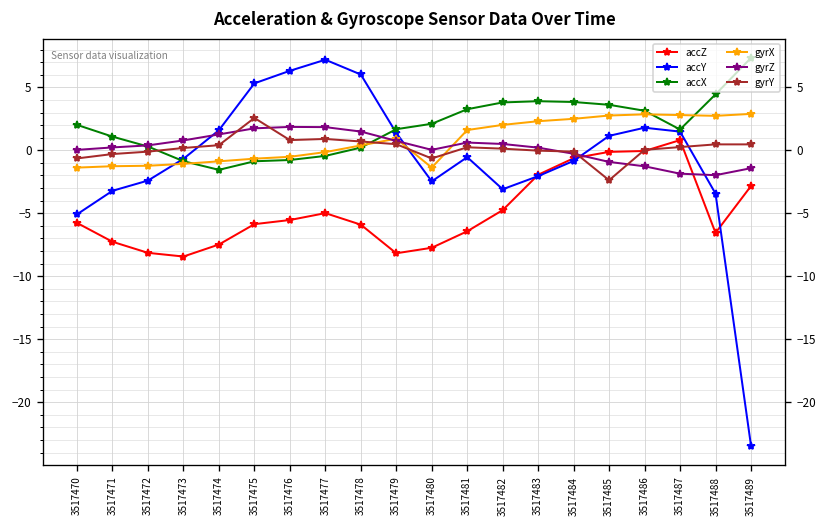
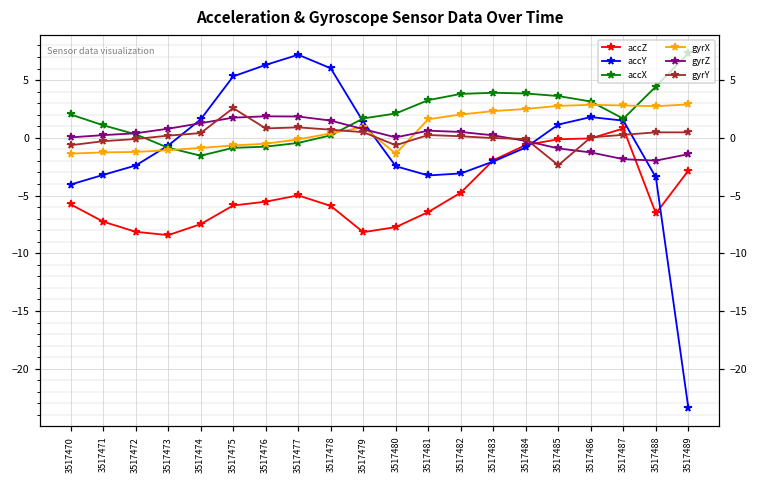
accY, 3517470: -5.1 -> -4.1
accY, 3517481: -0.5 -> -3.3
